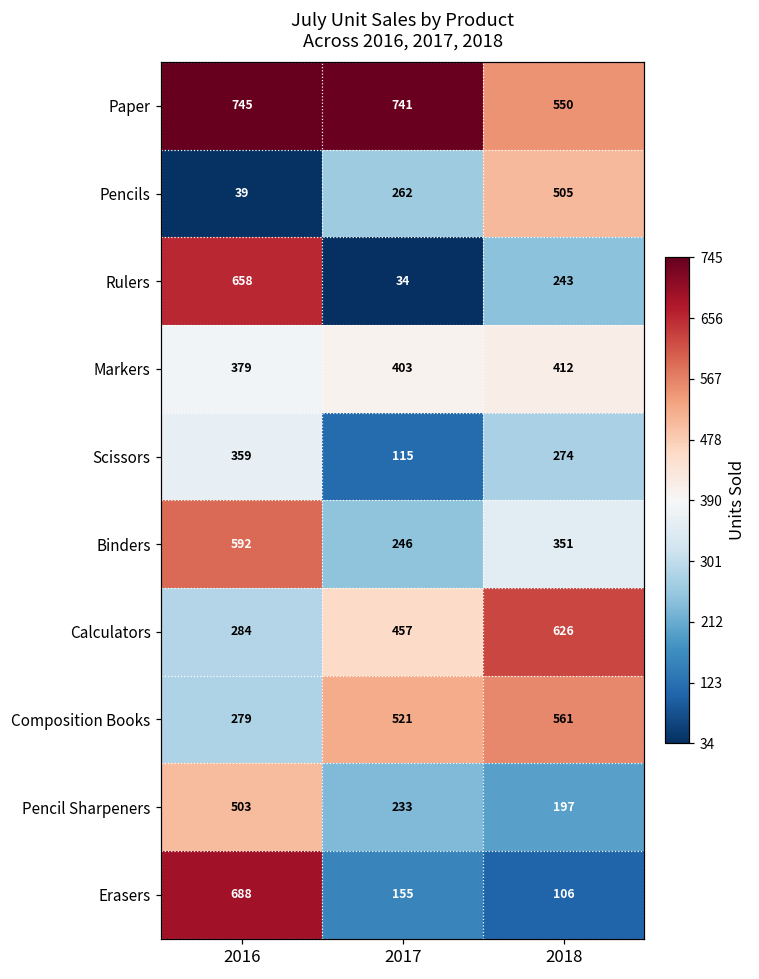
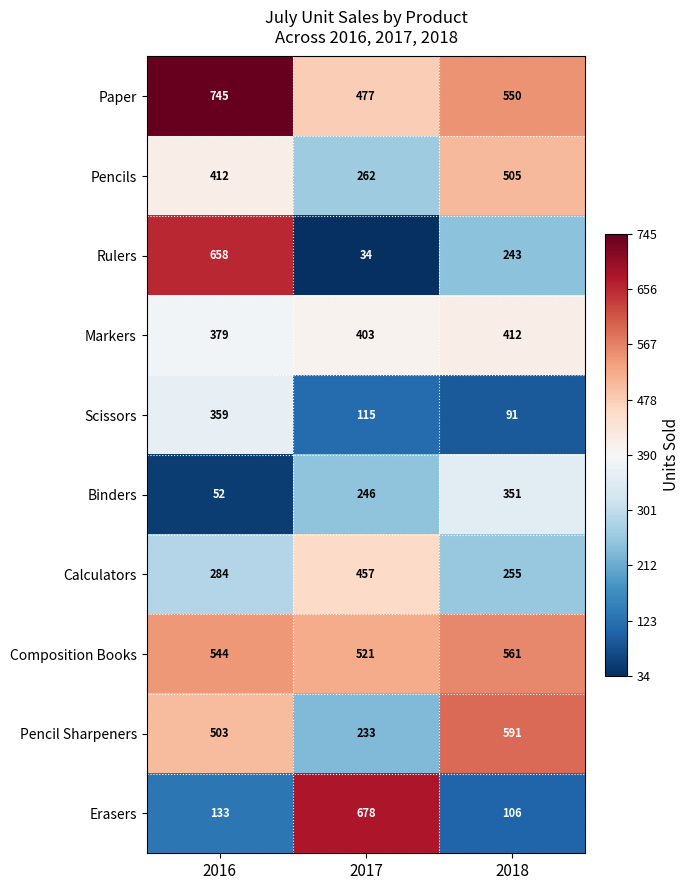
Paper, 2017: 741 -> 477
Pencils, 2016: 39 -> 412
Scissors, 2018: 274 -> 91
Binders, 2016: 592 -> 52
Calculators, 2018: 626 -> 255
Composition Books, 2016: 279 -> 544
Pencil Sharpeners, 2018: 197 -> 591
Erasers, 2016: 688 -> 133
Erasers, 2017: 155 -> 678
